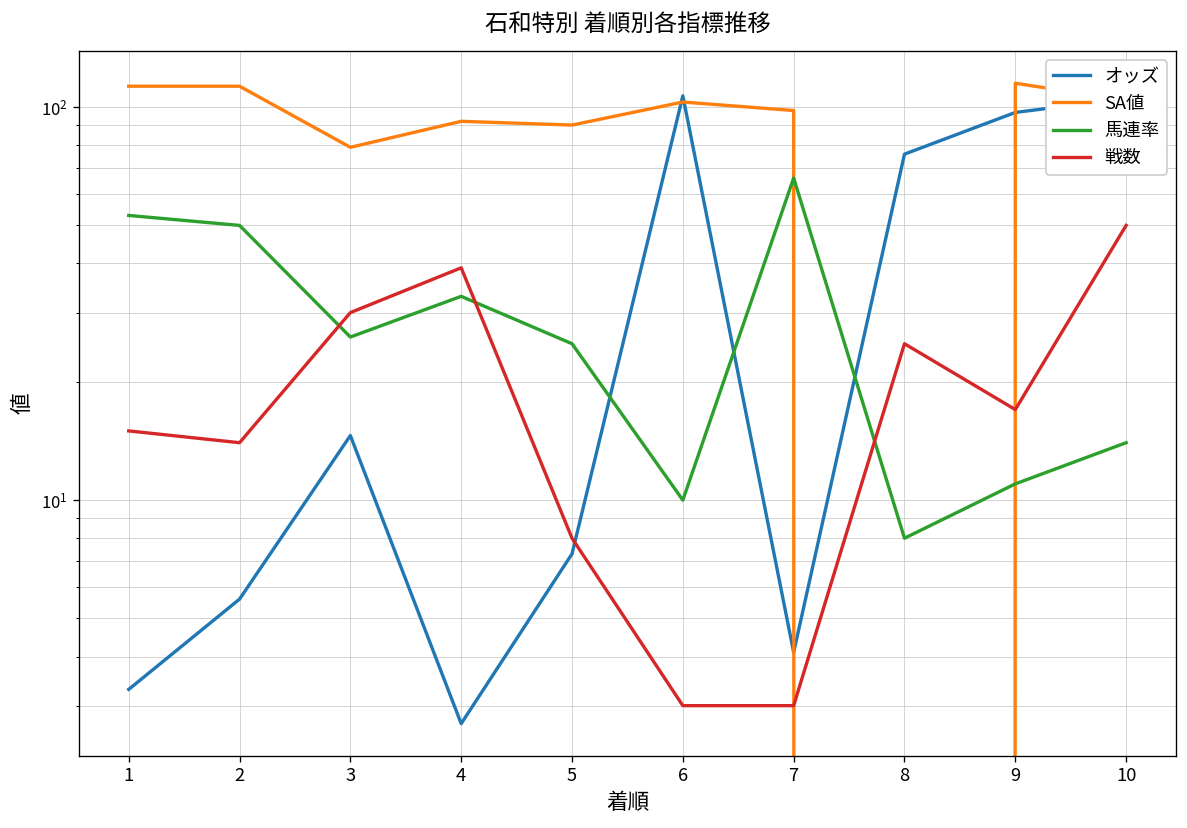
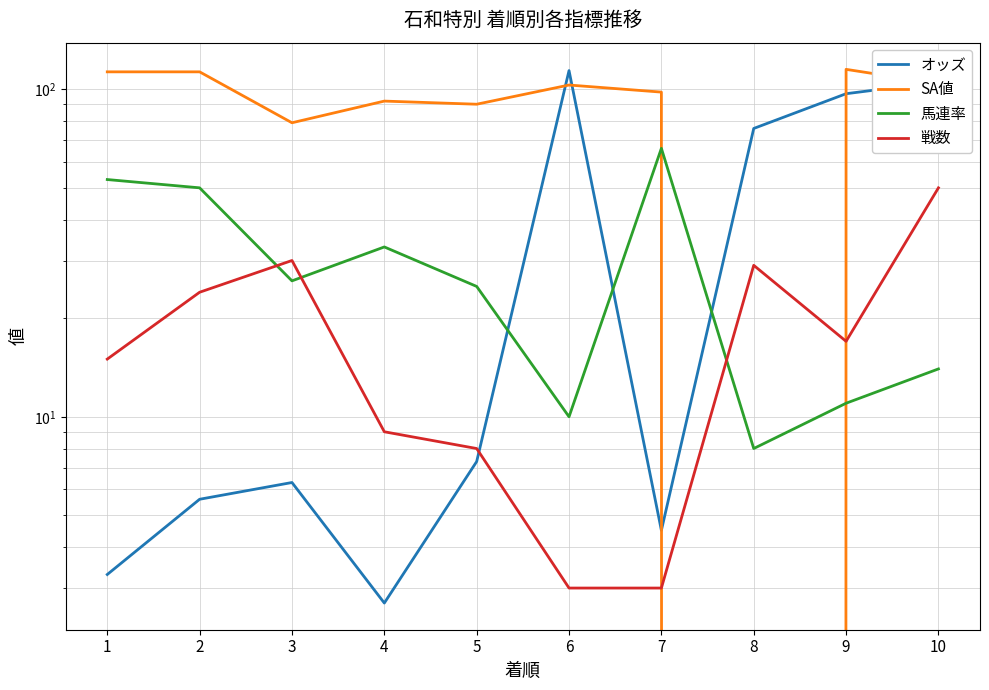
戦数, 2: 14 -> 24
オッズ, 3: 15 -> 6.3
戦数, 4: 39 -> 9
オッズ, 6: 107 -> 114
オッズ, 7: 4.1 -> 4.5
戦数, 8: 25 -> 29
